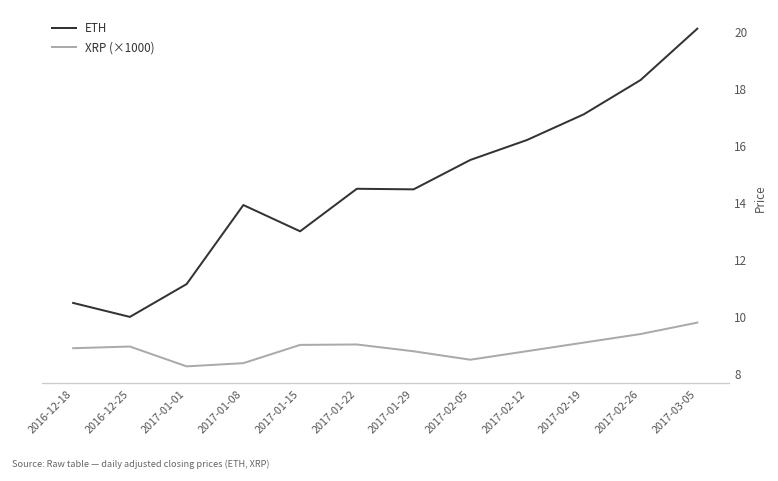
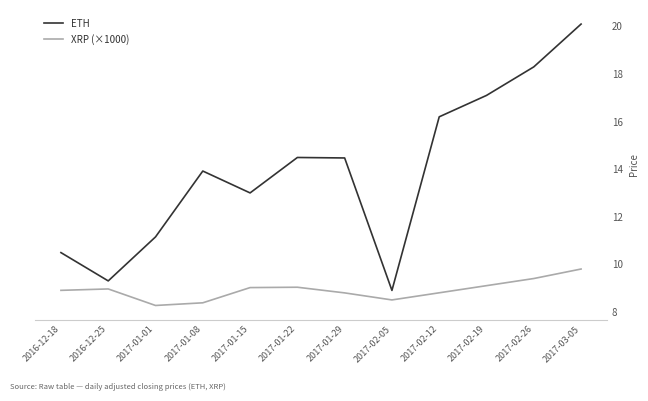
ETH, 2016-12-25: 10.0 -> 9.3
ETH, 2017-02-05: 15.5 -> 8.9
